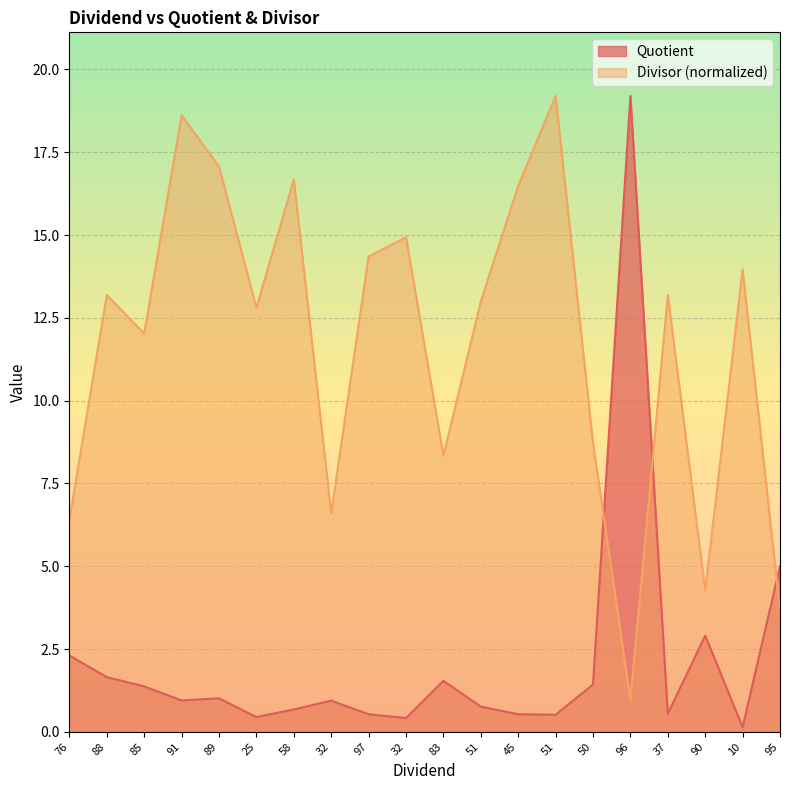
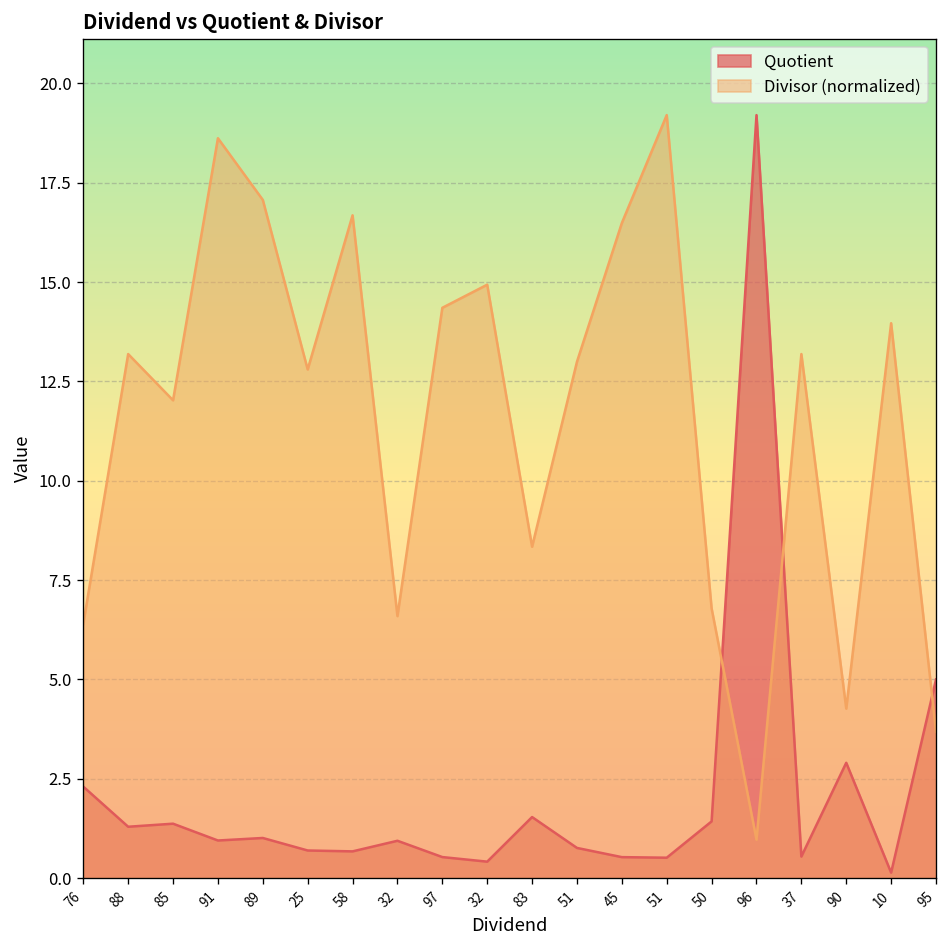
Quotient, 88: 1.7 -> 1.3
Quotient, 25: 0.4 -> 0.7
Divisor (normalized), 50: 8.7 -> 6.8
